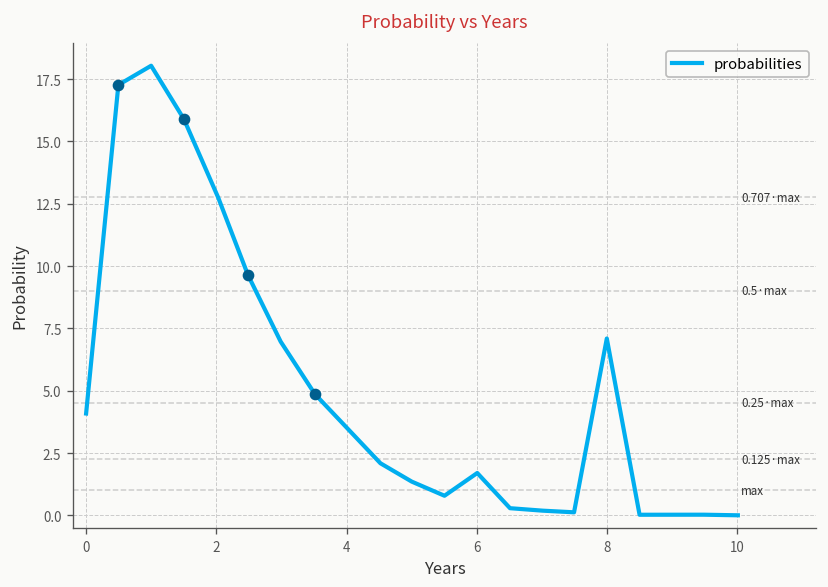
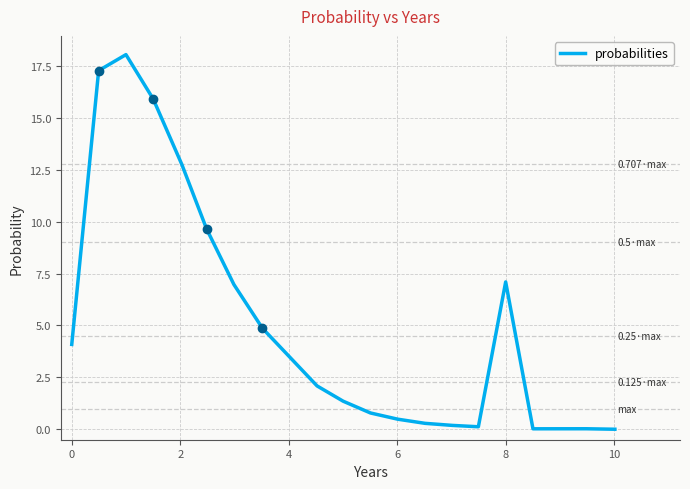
probabilities, 6: 1.7 -> 0.5
